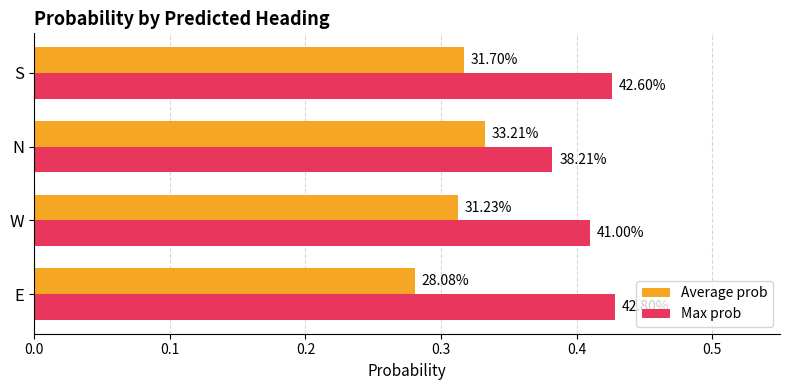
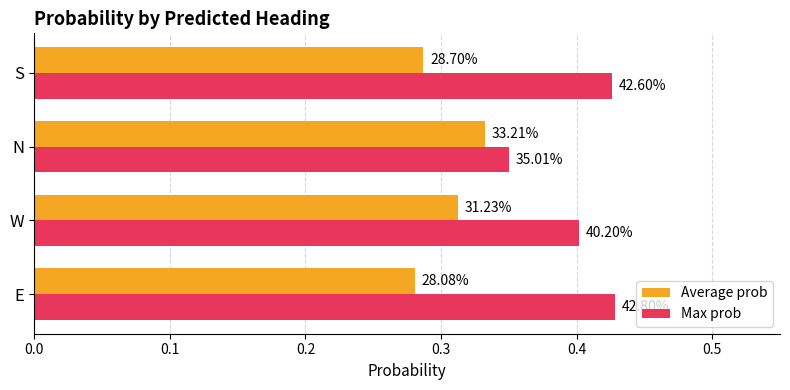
Average prob, S: 31.70% -> 28.70%
Max prob, N: 38.21% -> 35.01%
Max prob, W: 41.00% -> 40.20%
